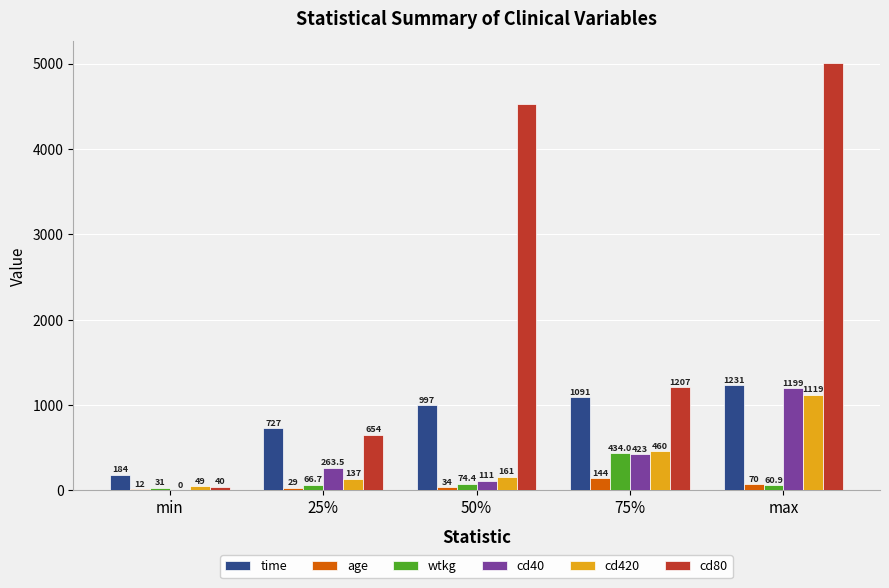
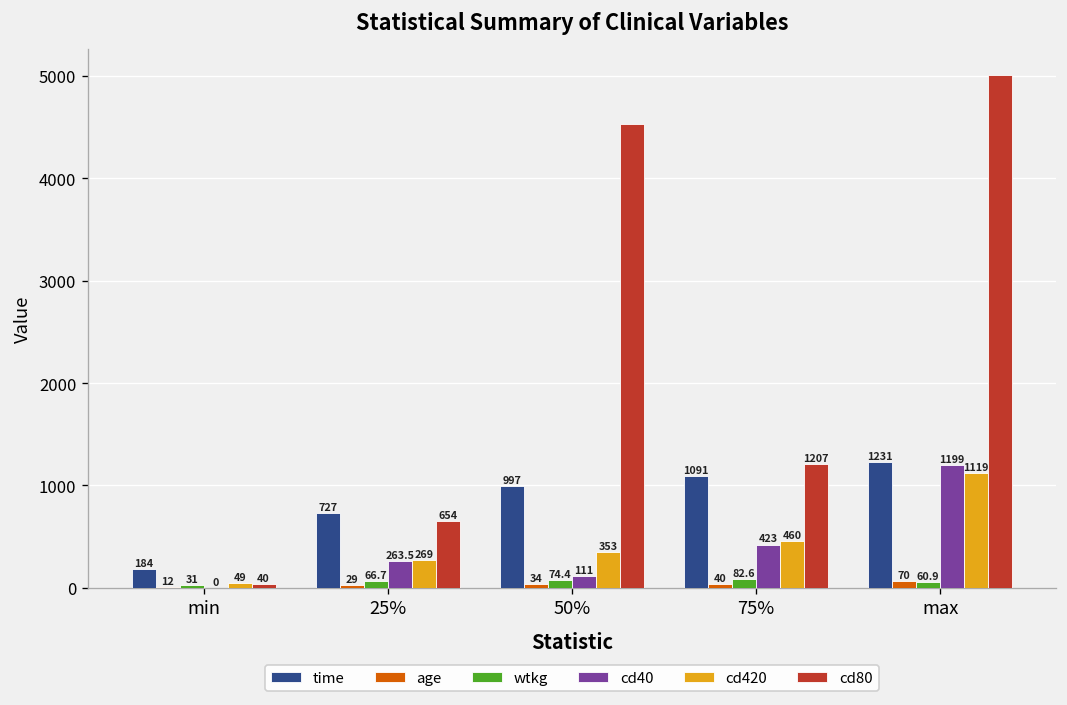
cd420, 25%: 137 -> 269
cd420, 50%: 161 -> 353
age, 75%: 144 -> 40
wtkg, 75%: 434.0 -> 82.6
